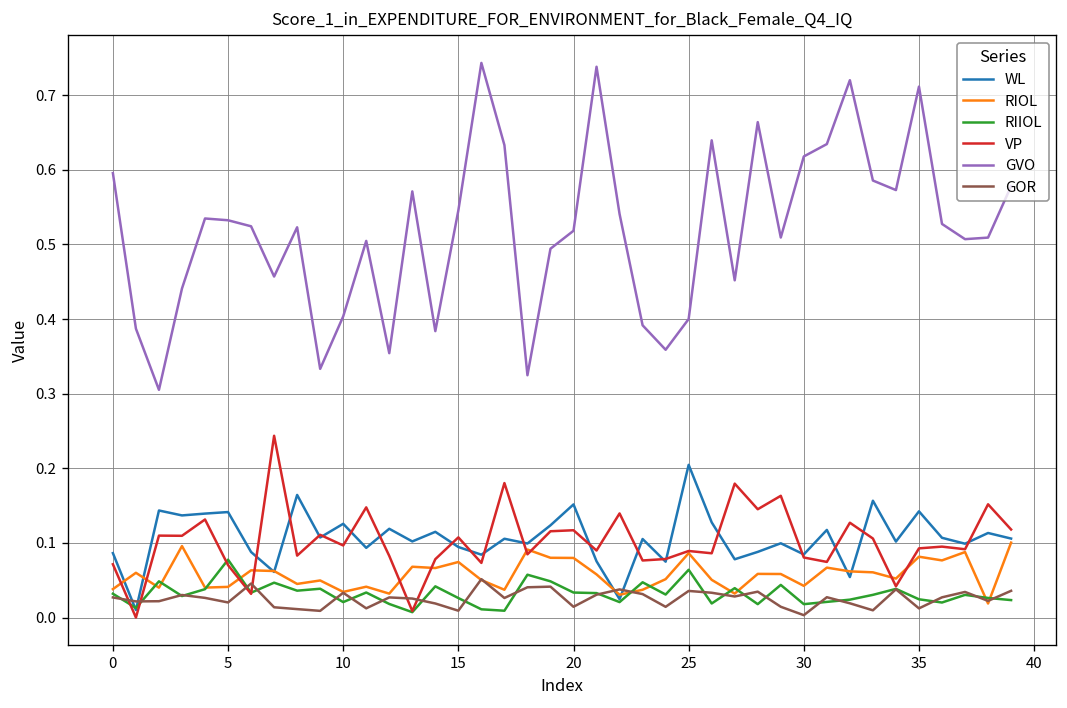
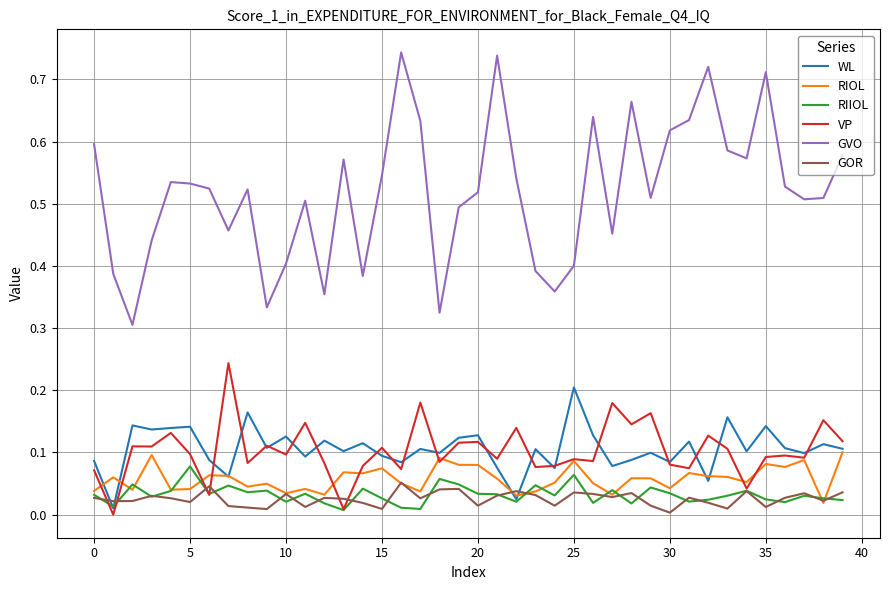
VP, 5: 0.07 -> 0.10
WL, 20: 0.15 -> 0.13
RIIOL, 30: 0.02 -> 0.03
